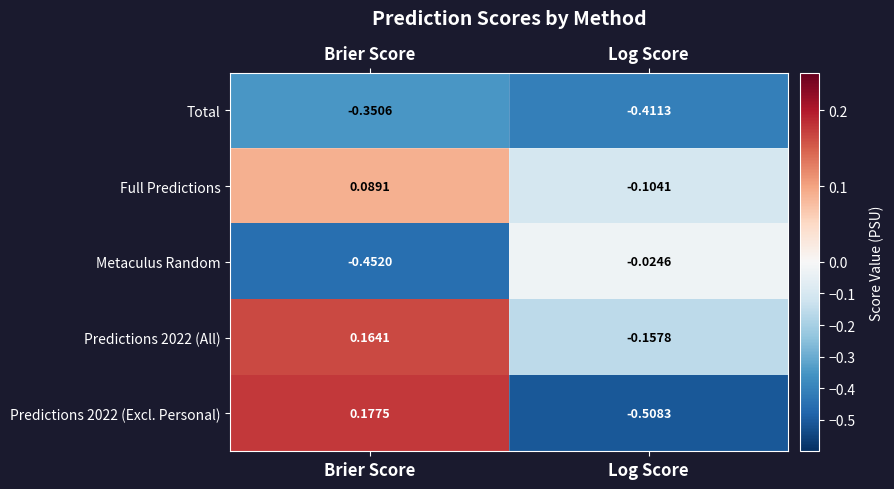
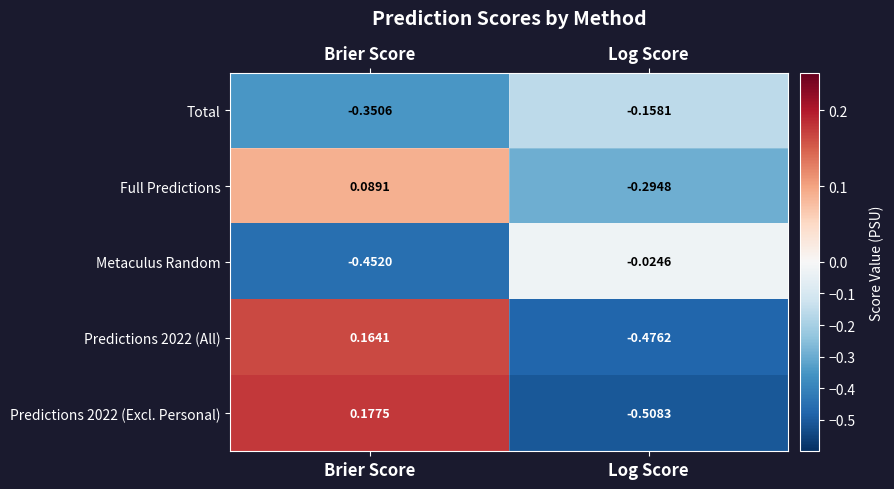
Total, Log Score: -0.4113 -> -0.1581
Full Predictions, Log Score: -0.1041 -> -0.2948
Predictions 2022 (All), Log Score: -0.1578 -> -0.4762
